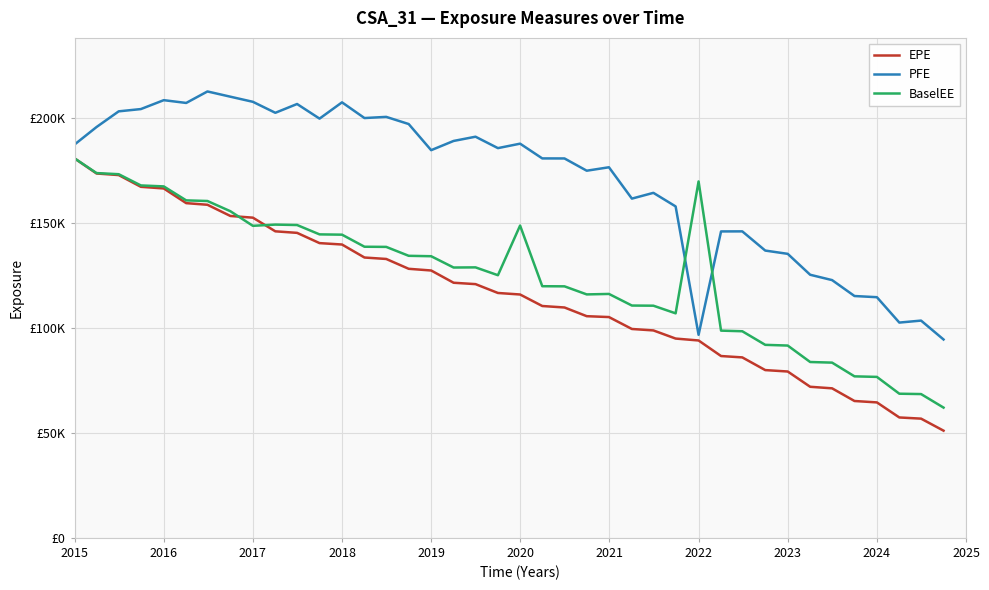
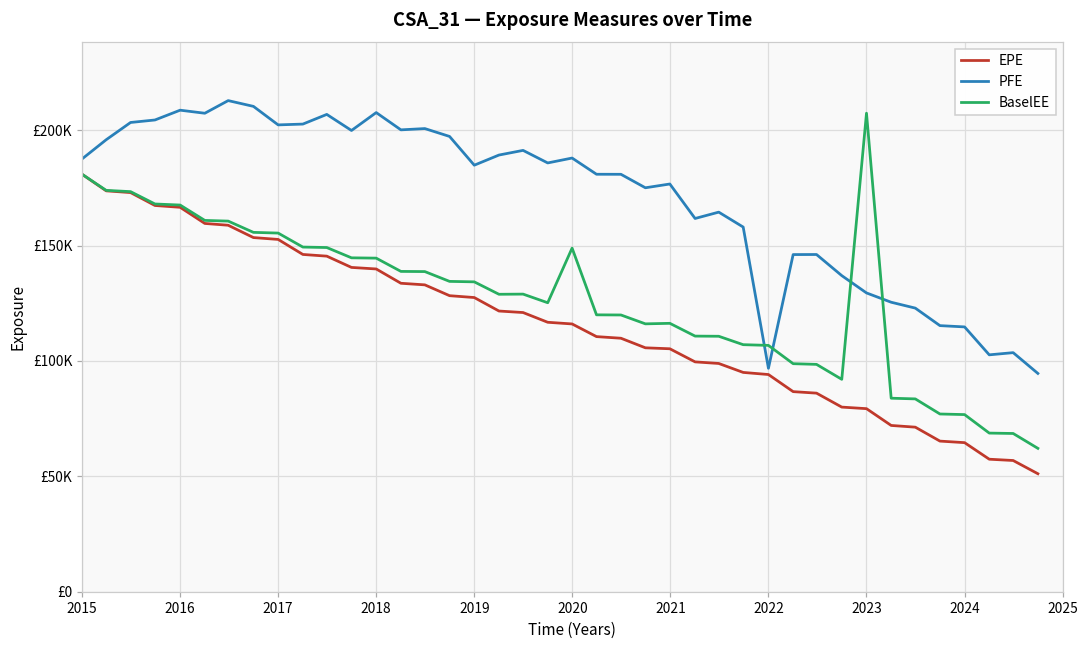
PFE, 2017: £208000 -> £202000
BaselEE, 2017: £149000 -> £155000
BaselEE, 2022: £170000 -> £107000
PFE, 2023: £135000 -> £129000
BaselEE, 2023: £92000 -> £207000
